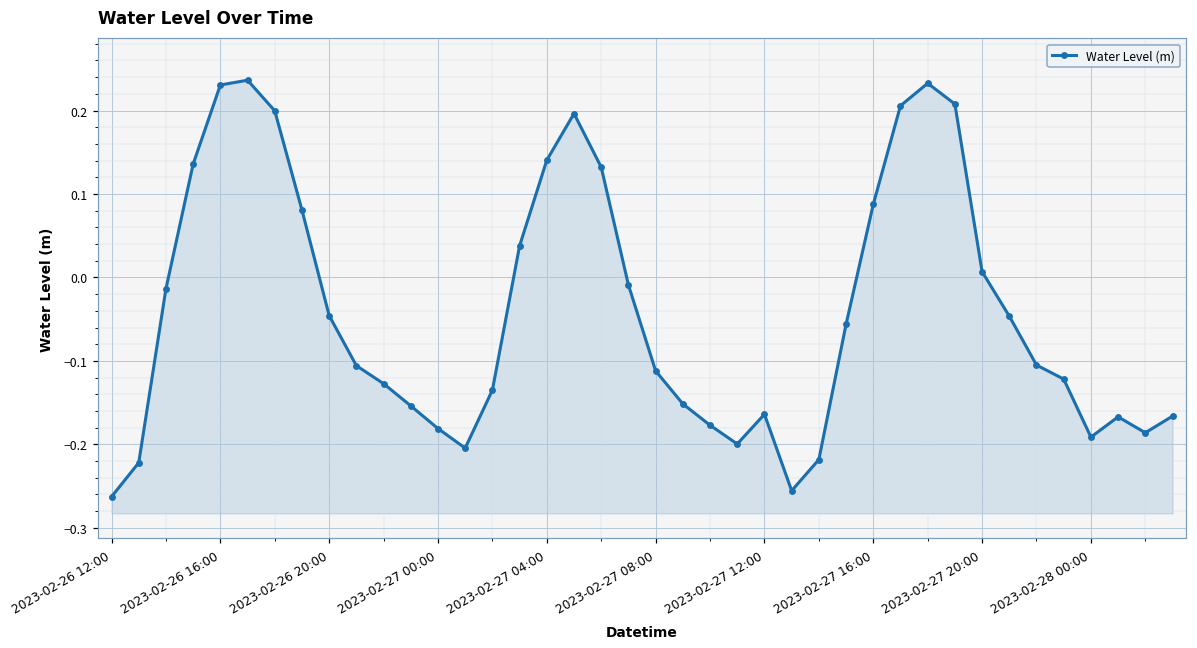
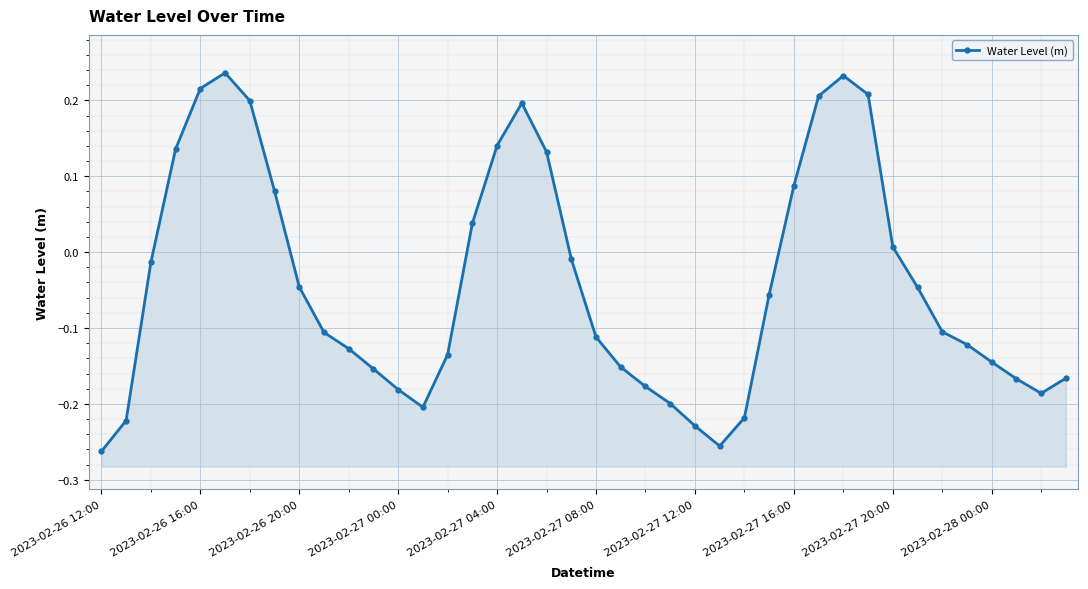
2023-02-26 16:00: 0.23 -> 0.22
2023-02-27 12:00: -0.16 -> -0.23
2023-02-28 00:00: -0.19 -> -0.14
